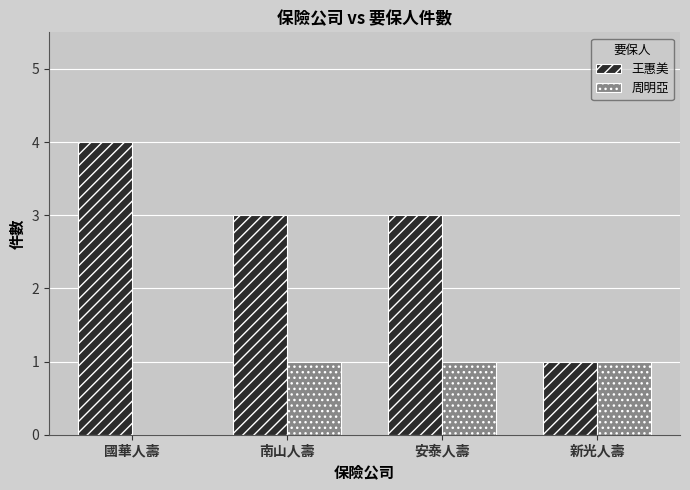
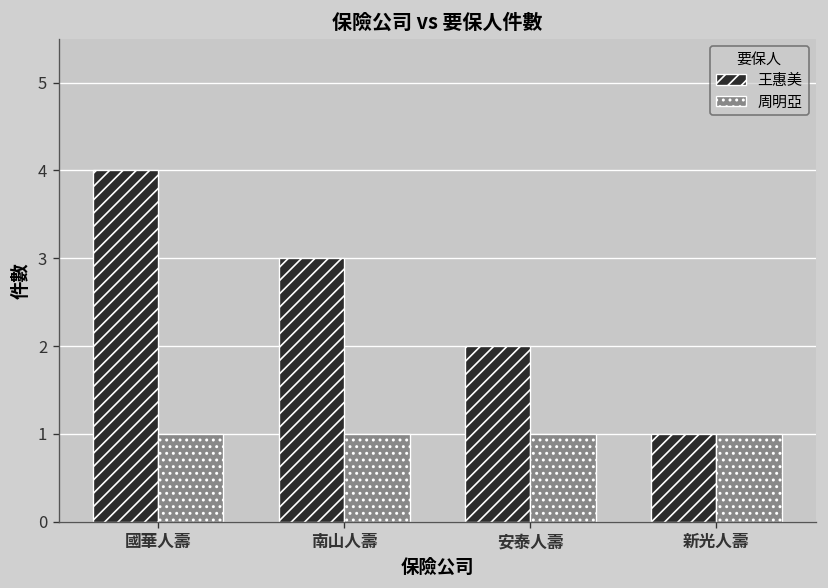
周明亞, 國華人壽: 0 -> 1
王惠美, 安泰人壽: 3 -> 2
